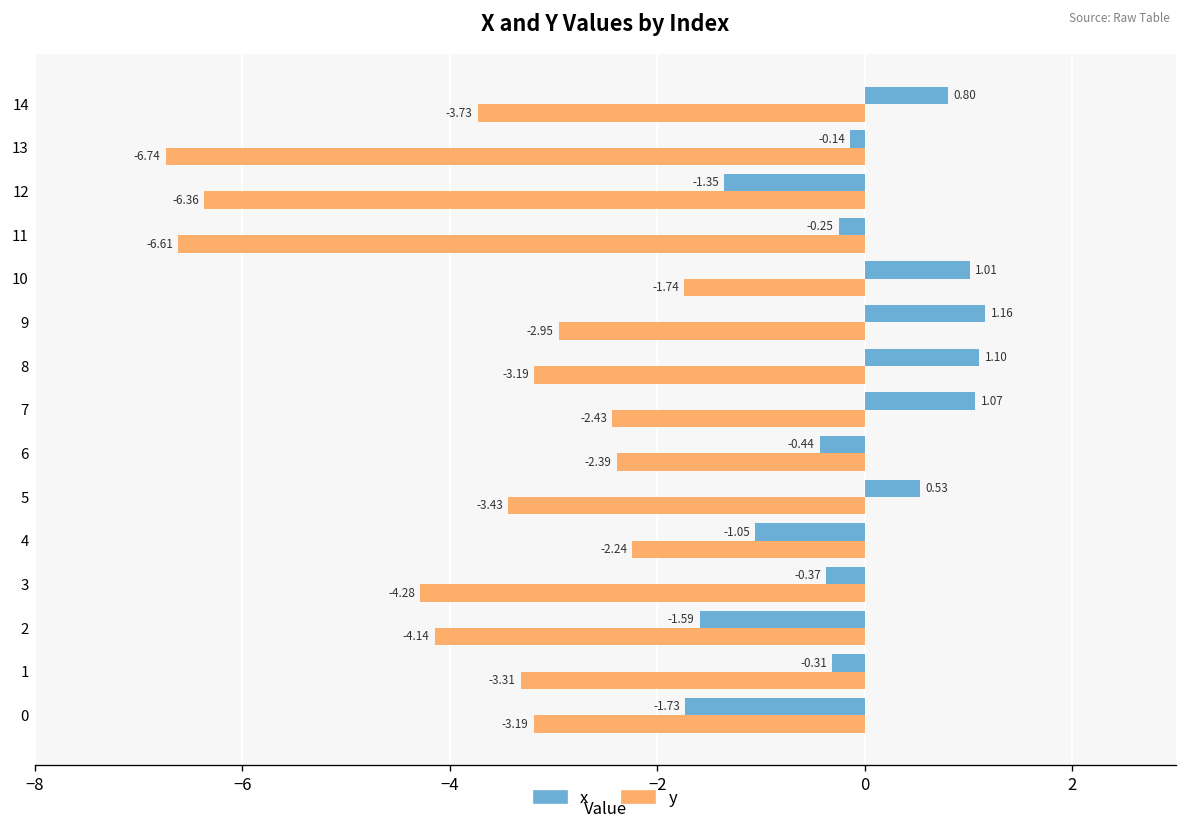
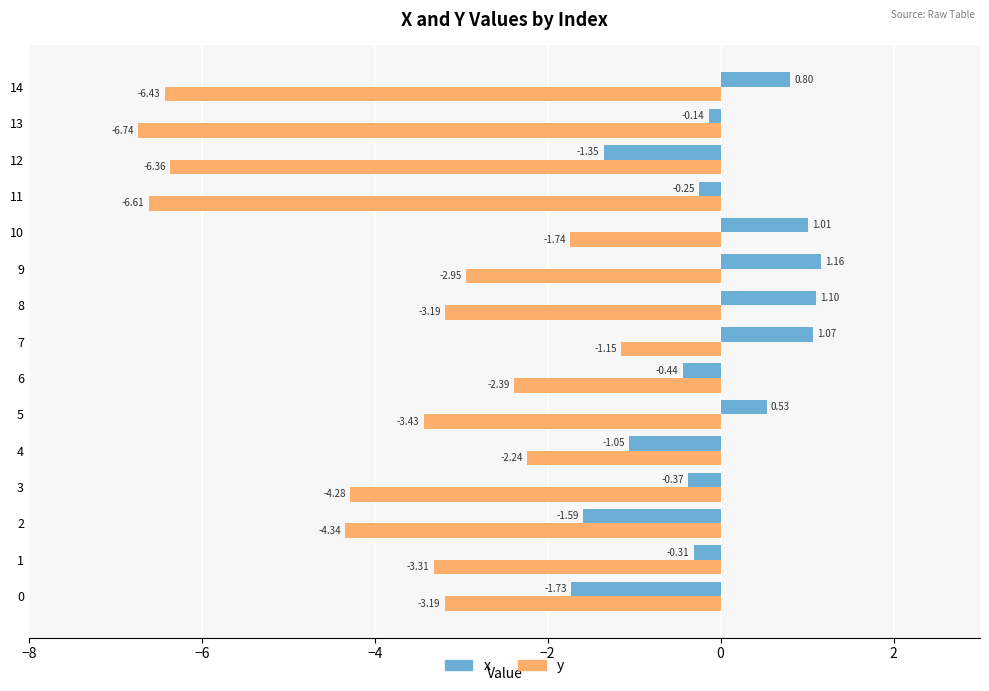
y, 14: -3.73 -> -6.43
y, 7: -2.43 -> -1.15
y, 2: -4.14 -> -4.34
